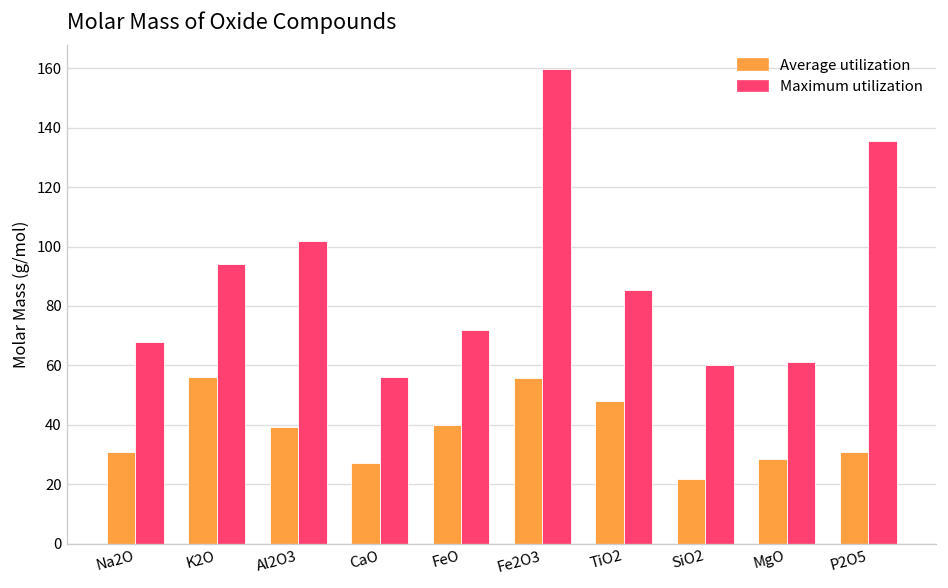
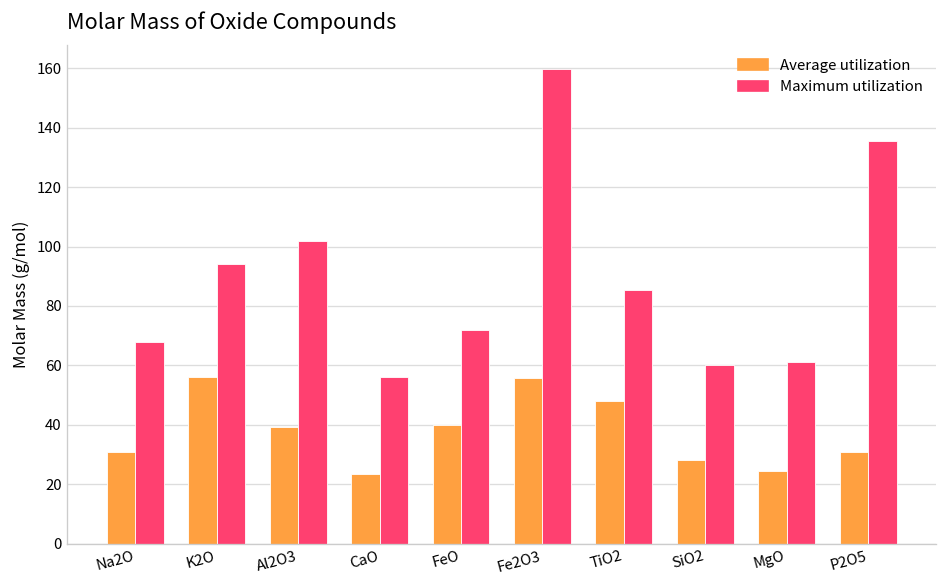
Average utilization, CaO: 27 -> 24
Average utilization, SiO2: 22 -> 28
Average utilization, MgO: 29 -> 24
